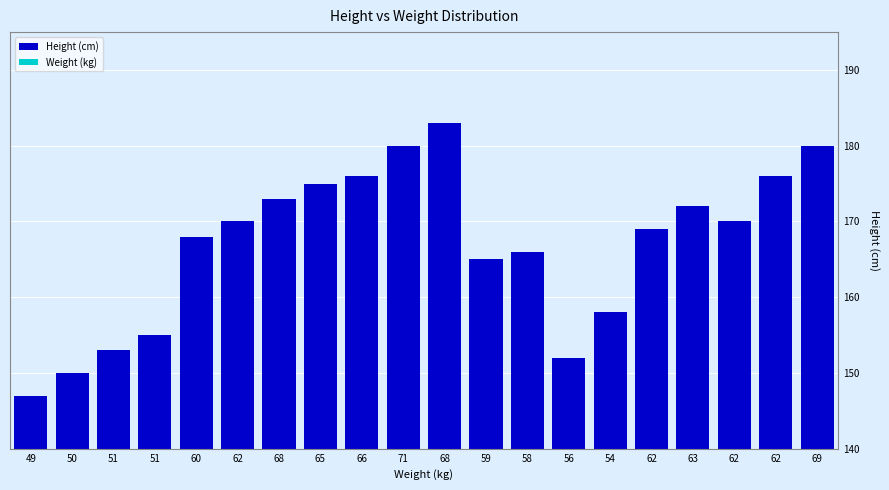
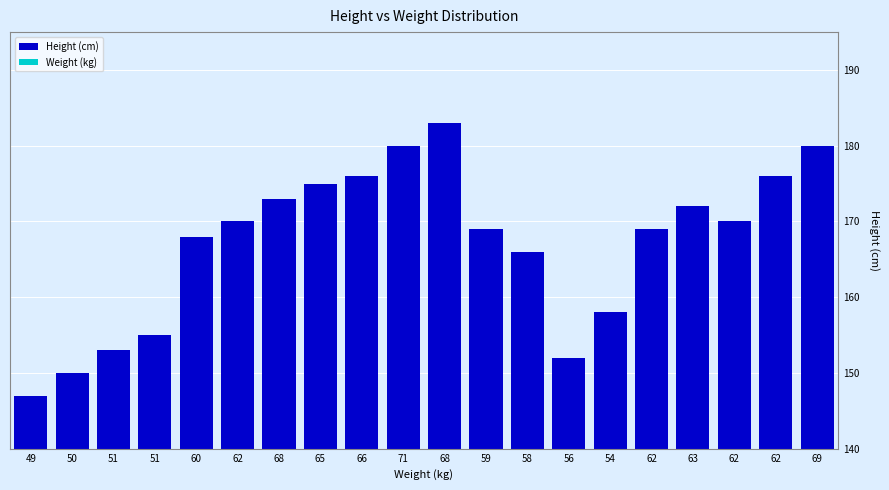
Height (cm), 59: 165 -> 169
